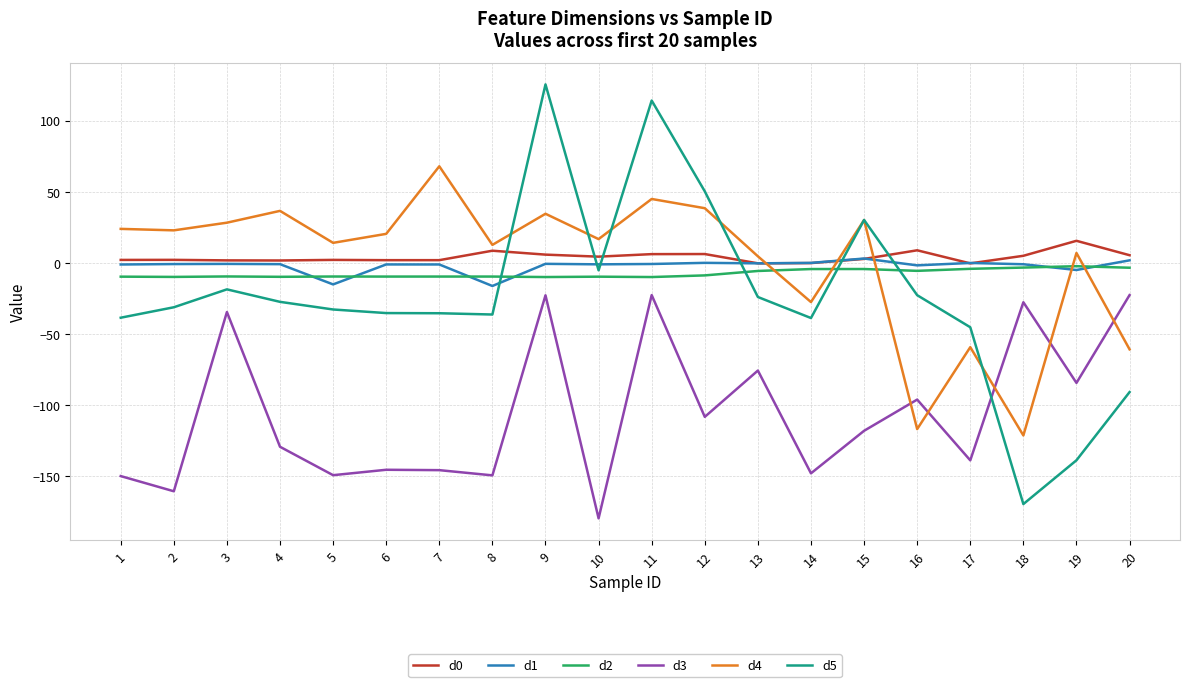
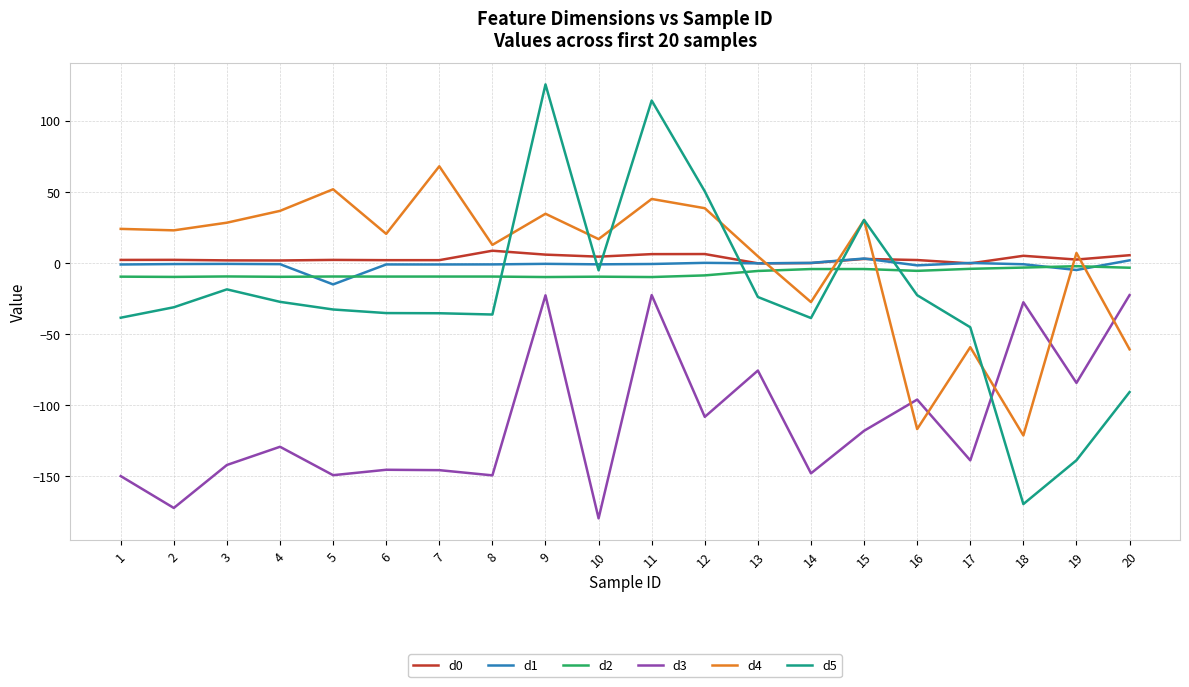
d3, 2: -161 -> -173
d3, 3: -35 -> -142
d4, 5: 14 -> 52
d1, 8: -16 -> -1
d0, 16: 9 -> 2
d0, 19: 15 -> 2
